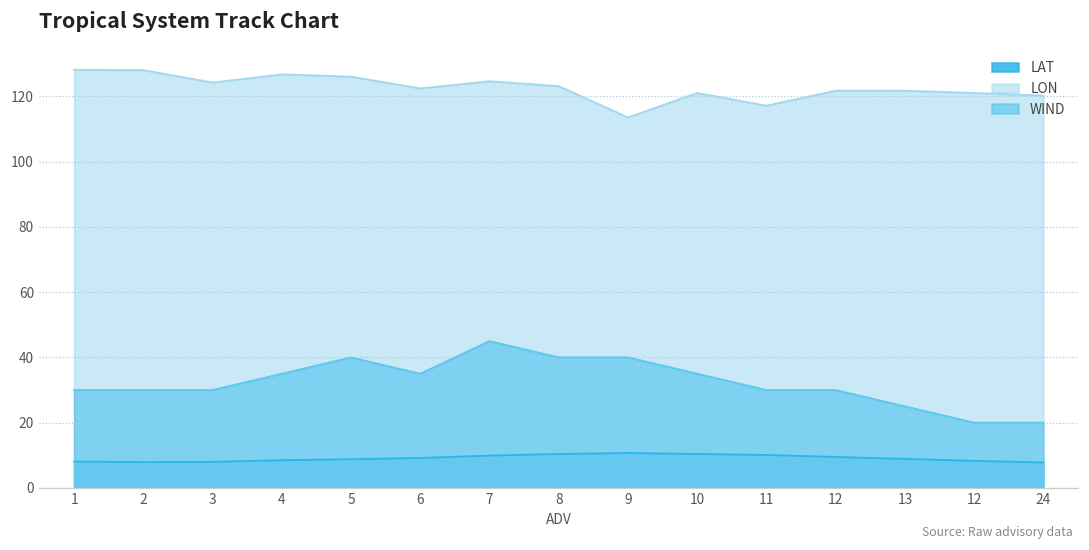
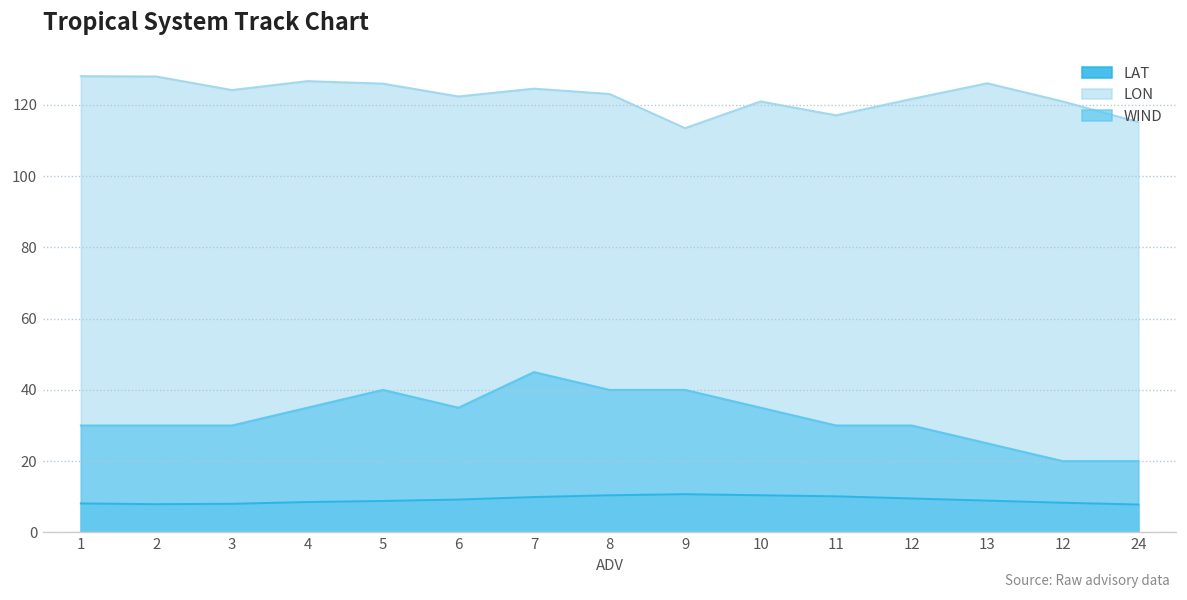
LON, 13: 122 -> 126
LON, 24: 120 -> 115
